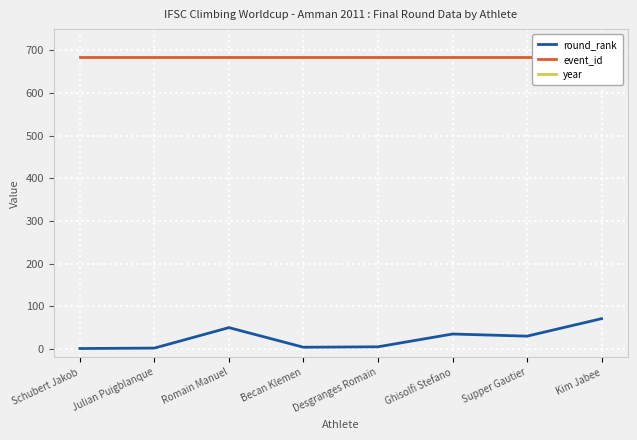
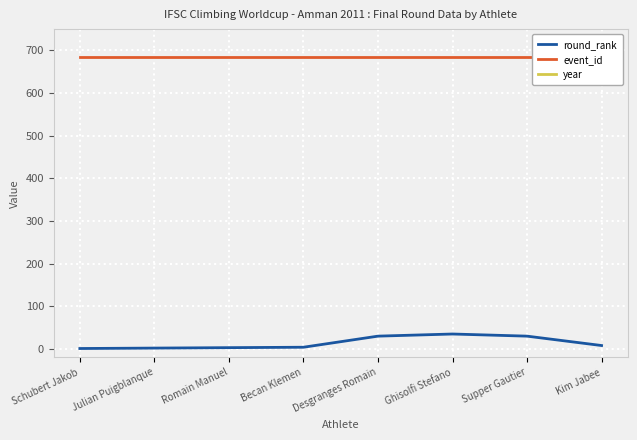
round_rank, Romain Manuel: 50 -> 0
round_rank, Desgranges Romain: 10 -> 30
round_rank, Kim Jabee: 70 -> 10
